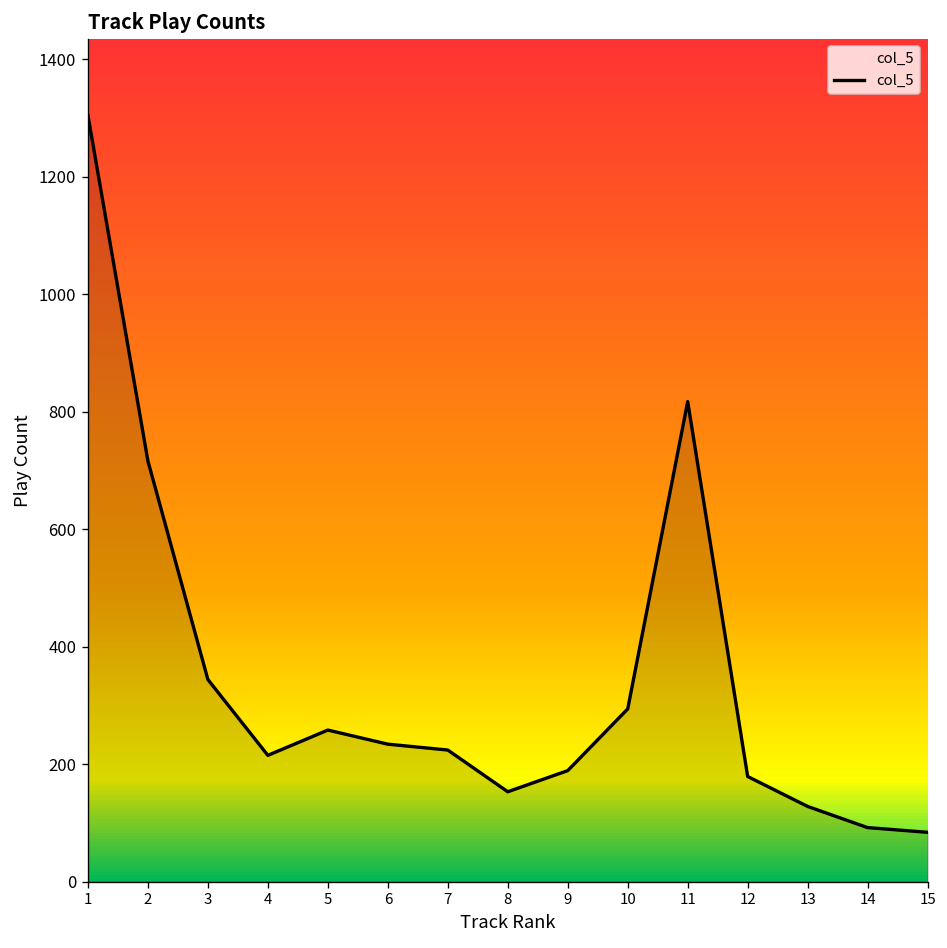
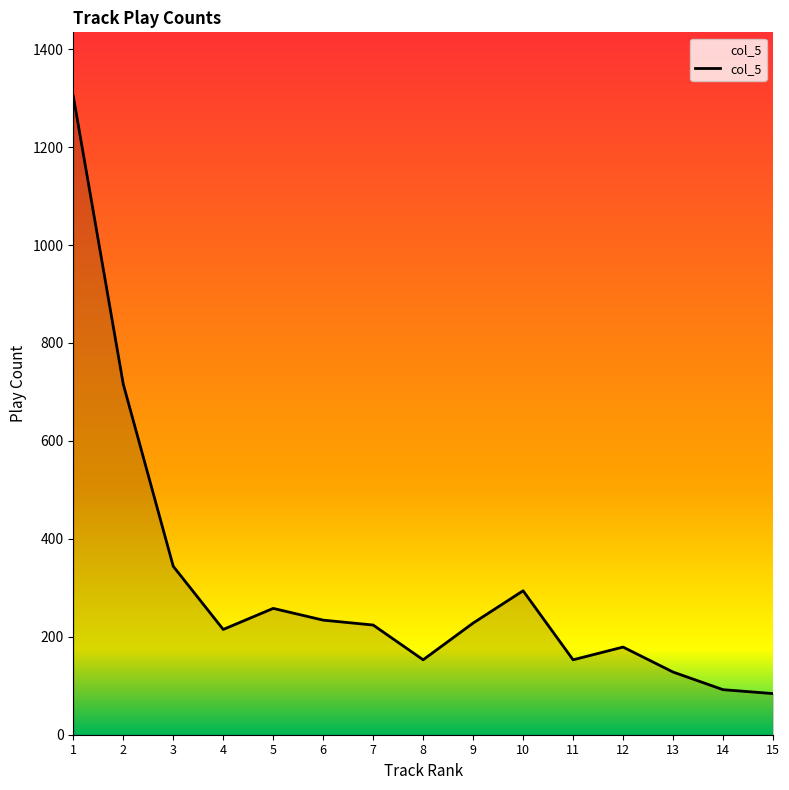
9: 190 -> 230
11: 820 -> 150
